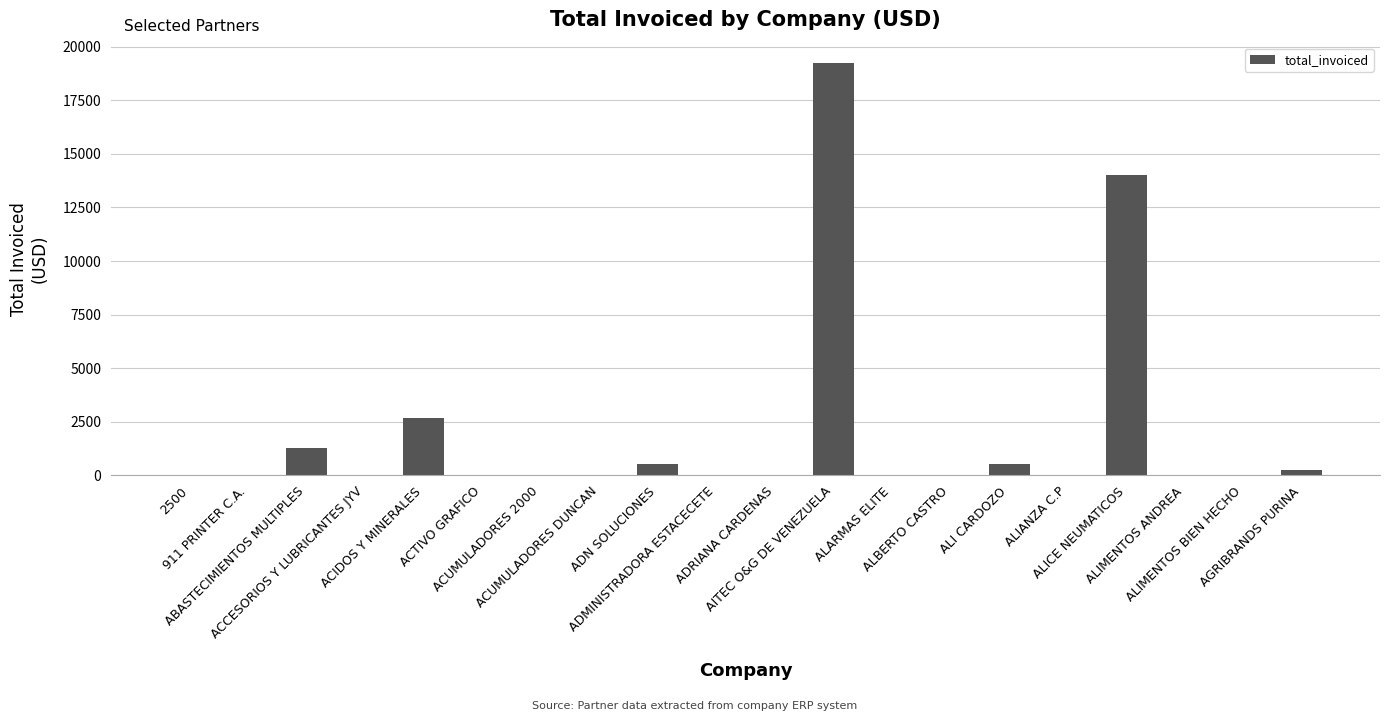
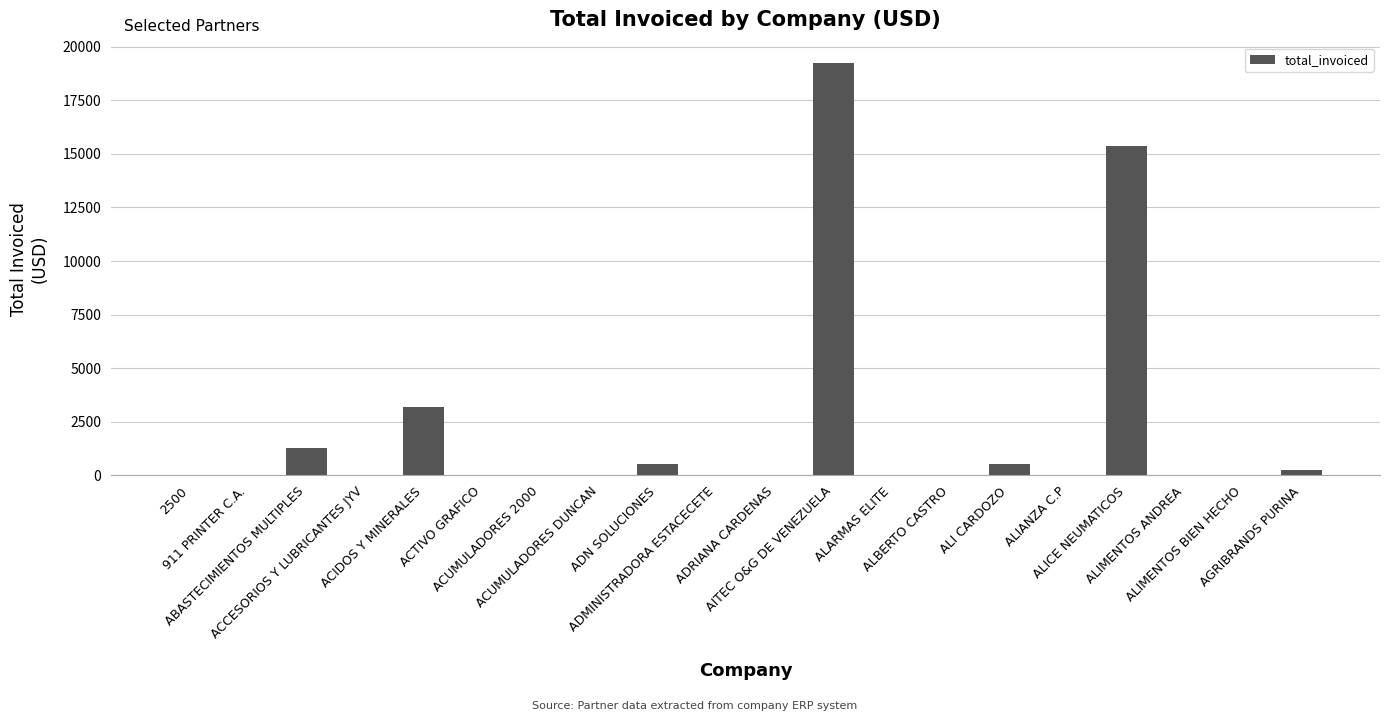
ACIDOS Y MINERALES: 2700 -> 3200
ALICE NEUMATICOS: 14000 -> 15400
